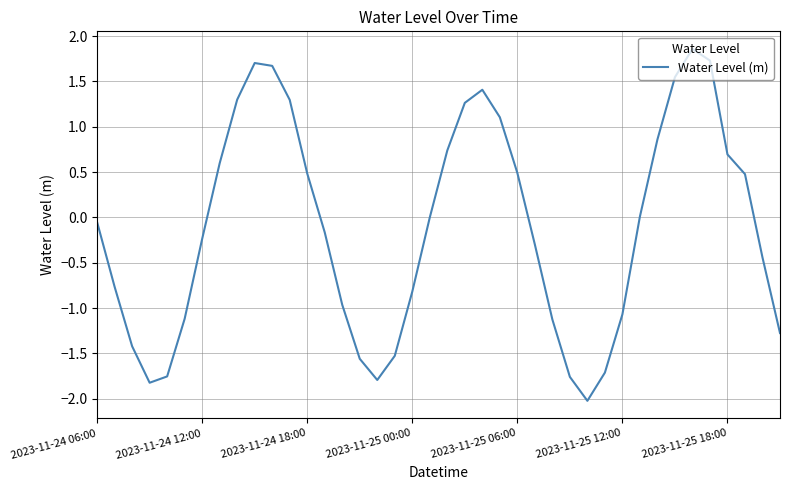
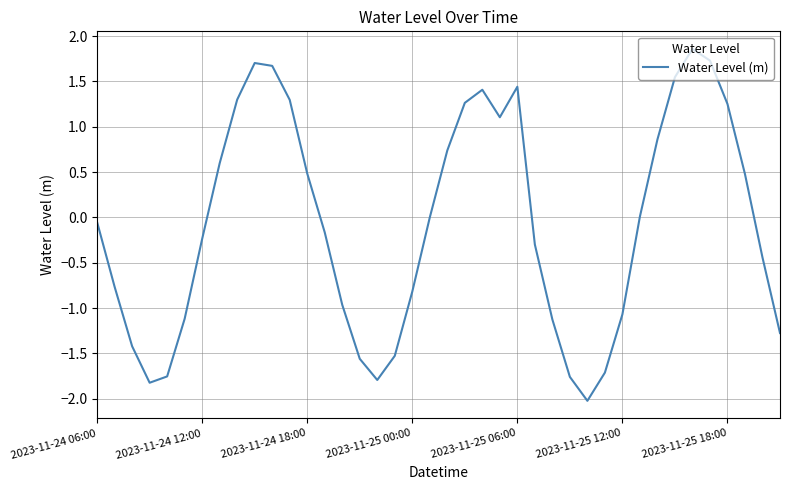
2023-11-25 06:00: 0.5 -> 1.4
2023-11-25 18:00: 0.7 -> 1.3
